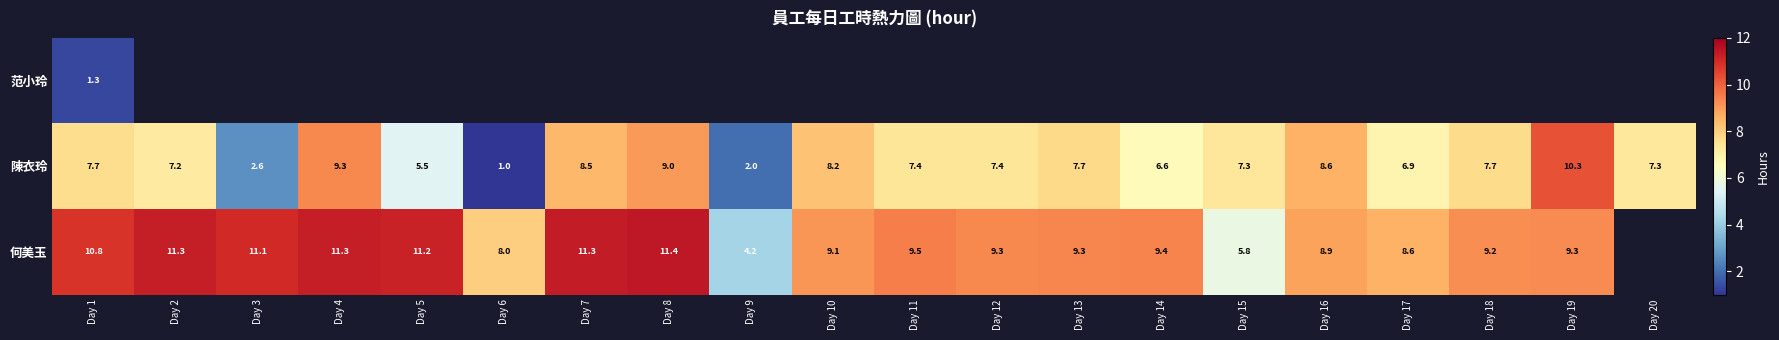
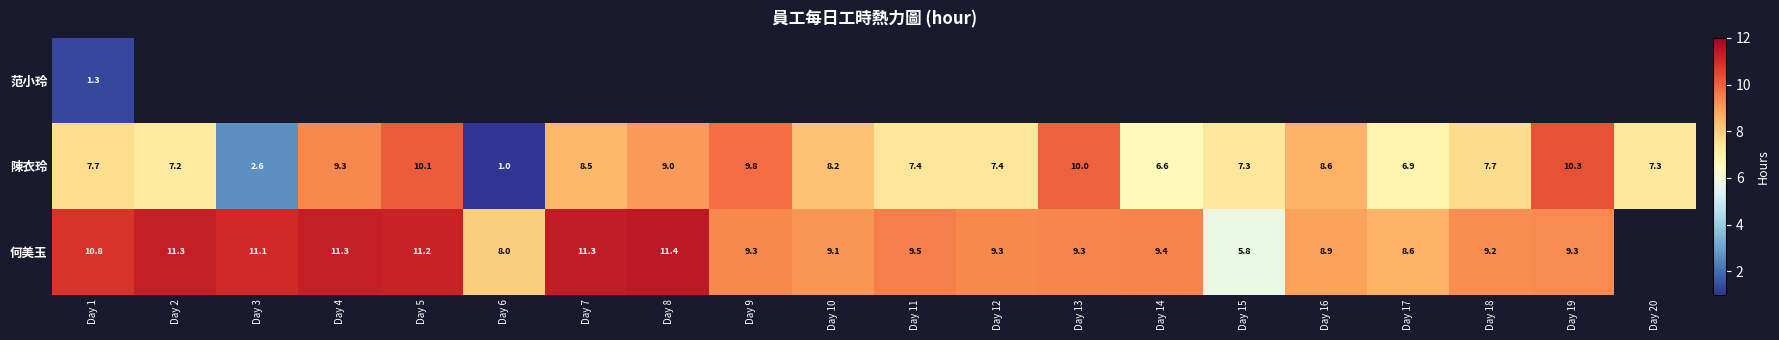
陳衣玲, Day 5: 5.5 -> 10.1
陳衣玲, Day 9: 2.0 -> 9.8
陳衣玲, Day 13: 7.7 -> 10.0
何美玉, Day 9: 4.2 -> 9.3
